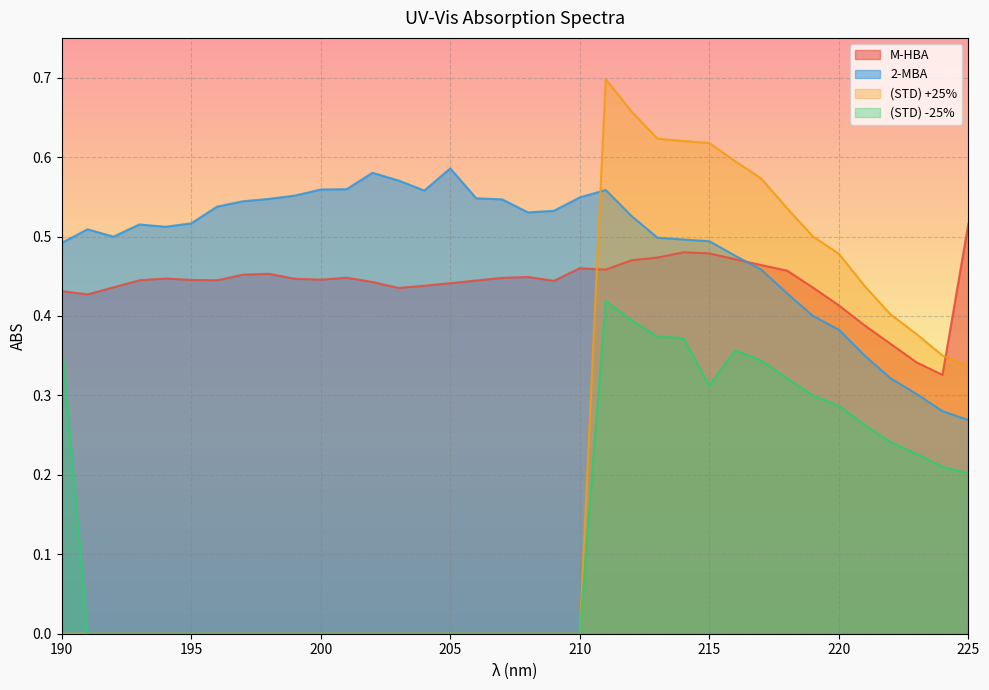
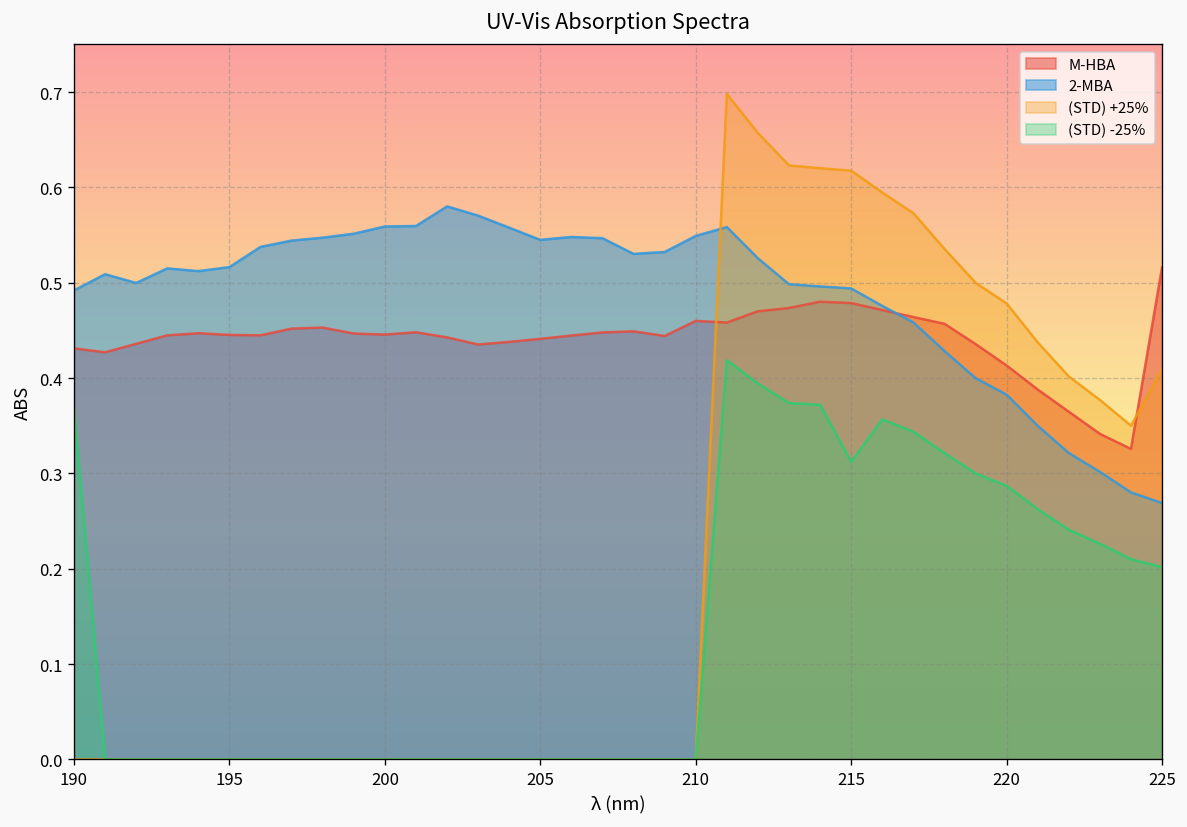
2-MBA, 205: 0.59 -> 0.55
(STD) +25%, 225: 0.34 -> 0.41
